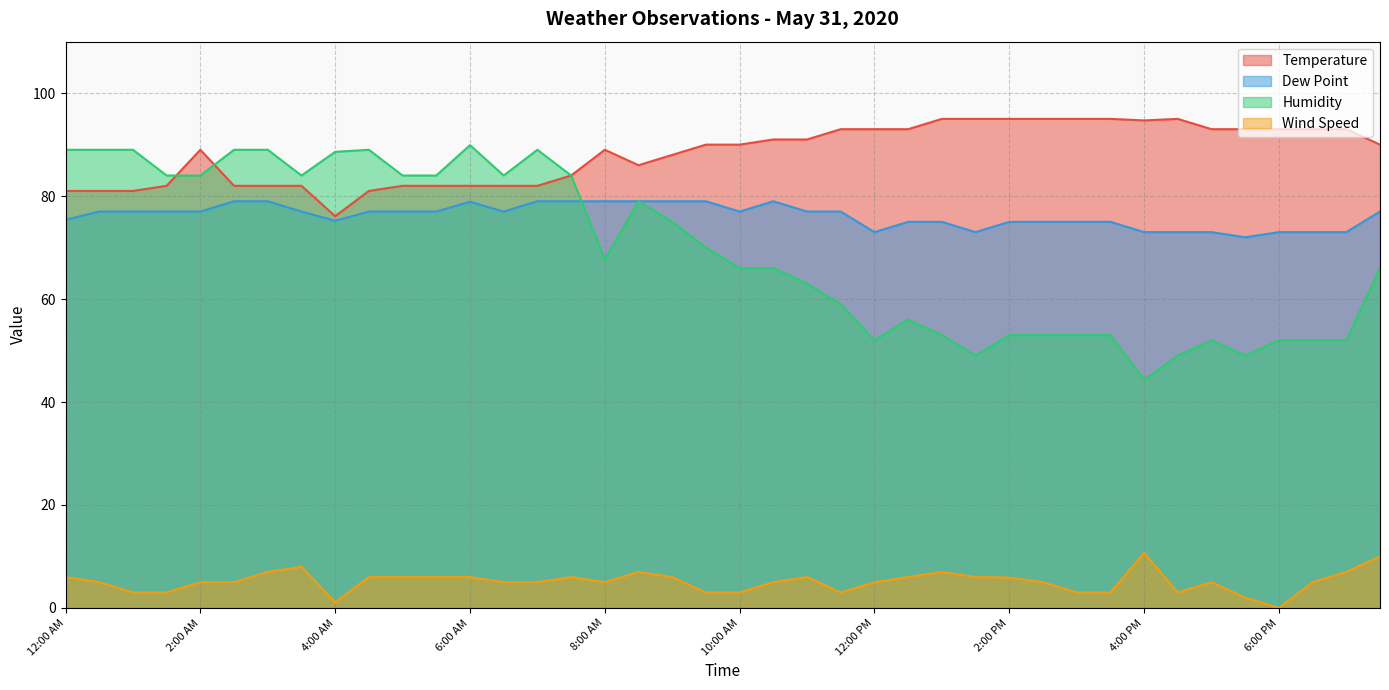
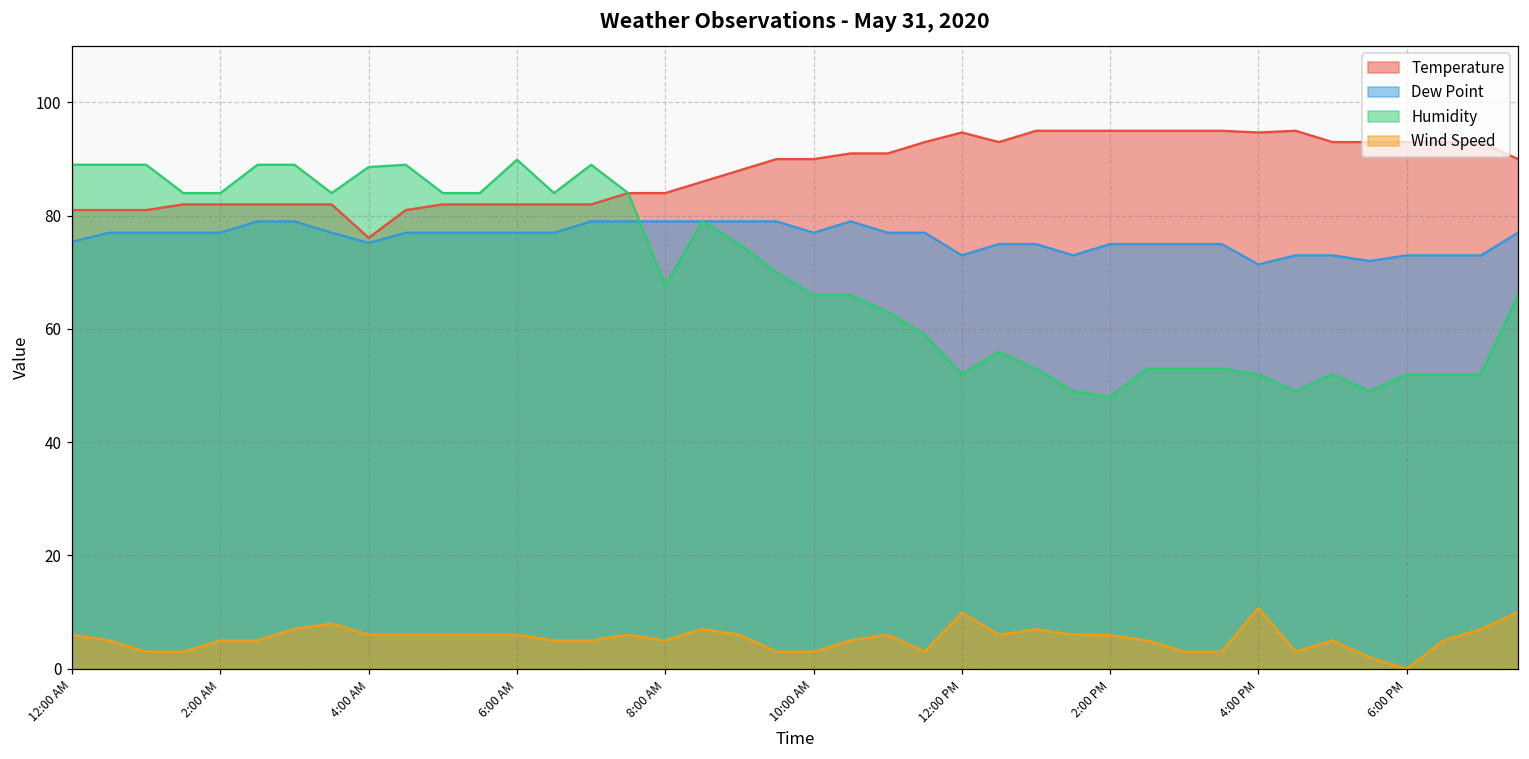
Temperature, 2:00 AM: 89 -> 82
Wind Speed, 4:00 AM: 1 -> 6
Dew Point, 6:00 AM: 79 -> 77
Temperature, 8:00 AM: 89 -> 84
Temperature, 12:00 PM: 93 -> 95
Wind Speed, 12:00 PM: 5 -> 10
Humidity, 2:00 PM: 53 -> 48
Dew Point, 4:00 PM: 73 -> 71
Humidity, 4:00 PM: 44 -> 52
